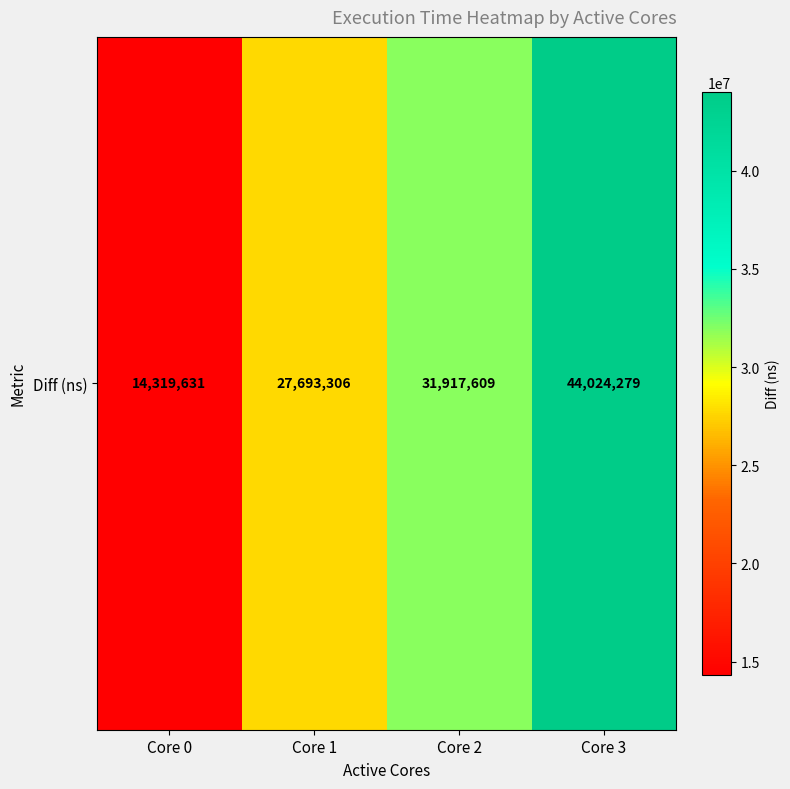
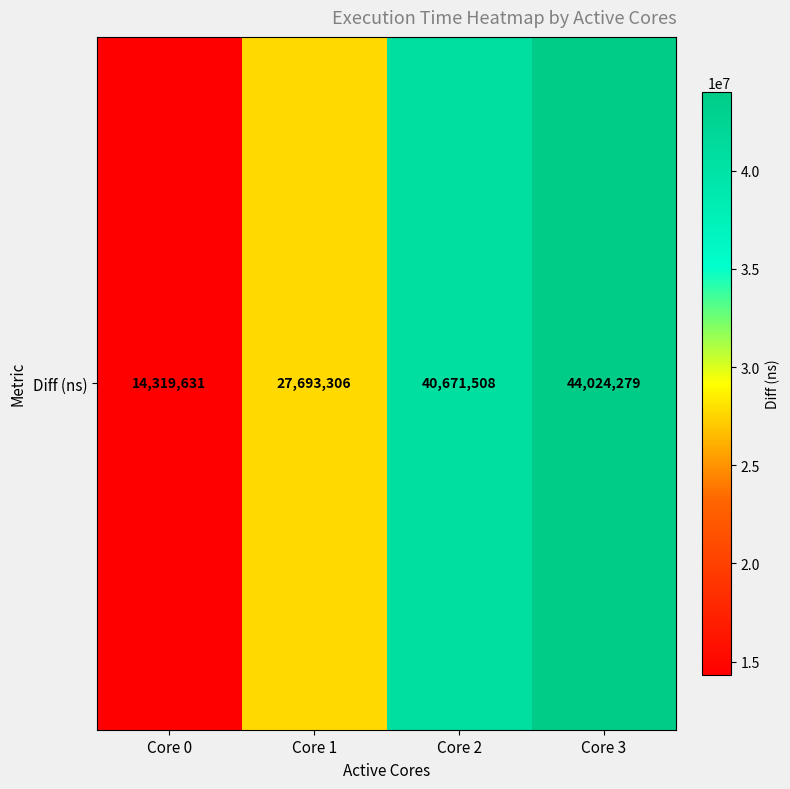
Diff (ns), Core 2: 31,917,609 -> 40,671,508
